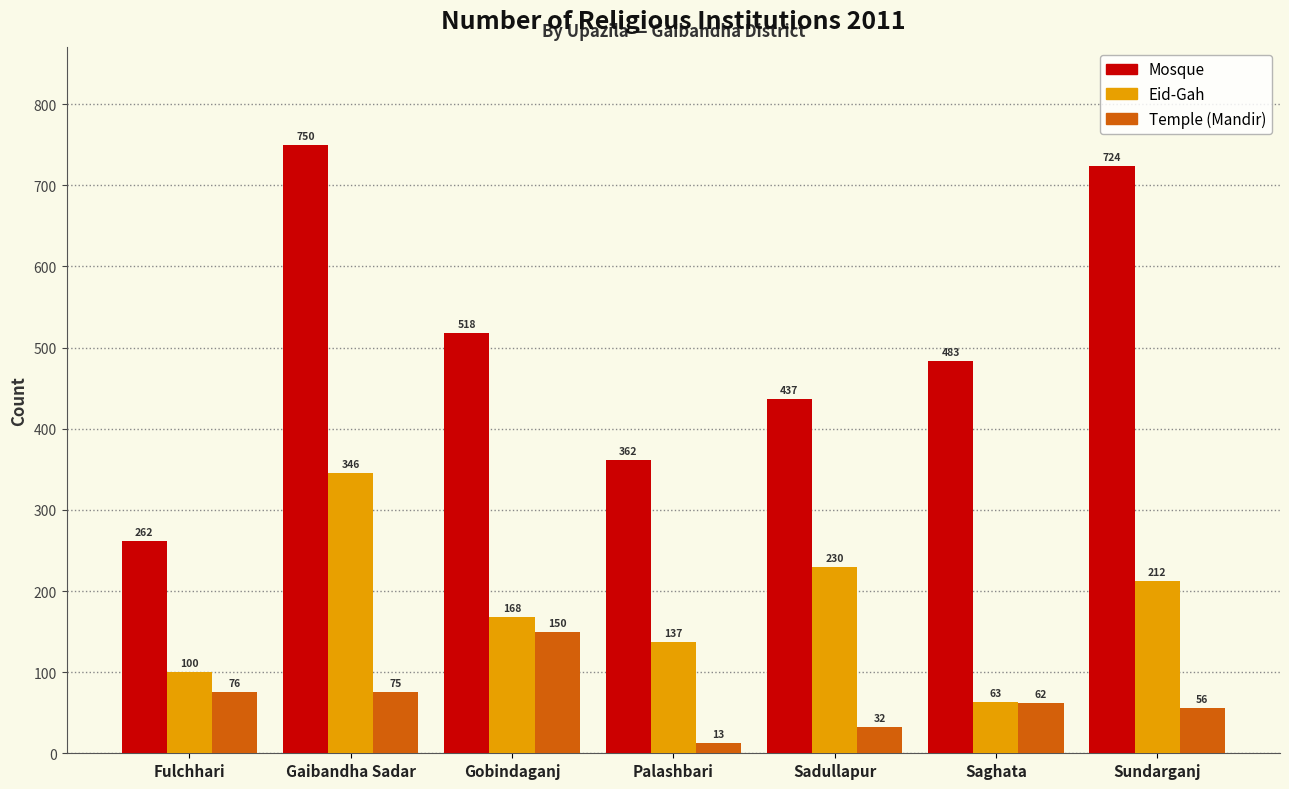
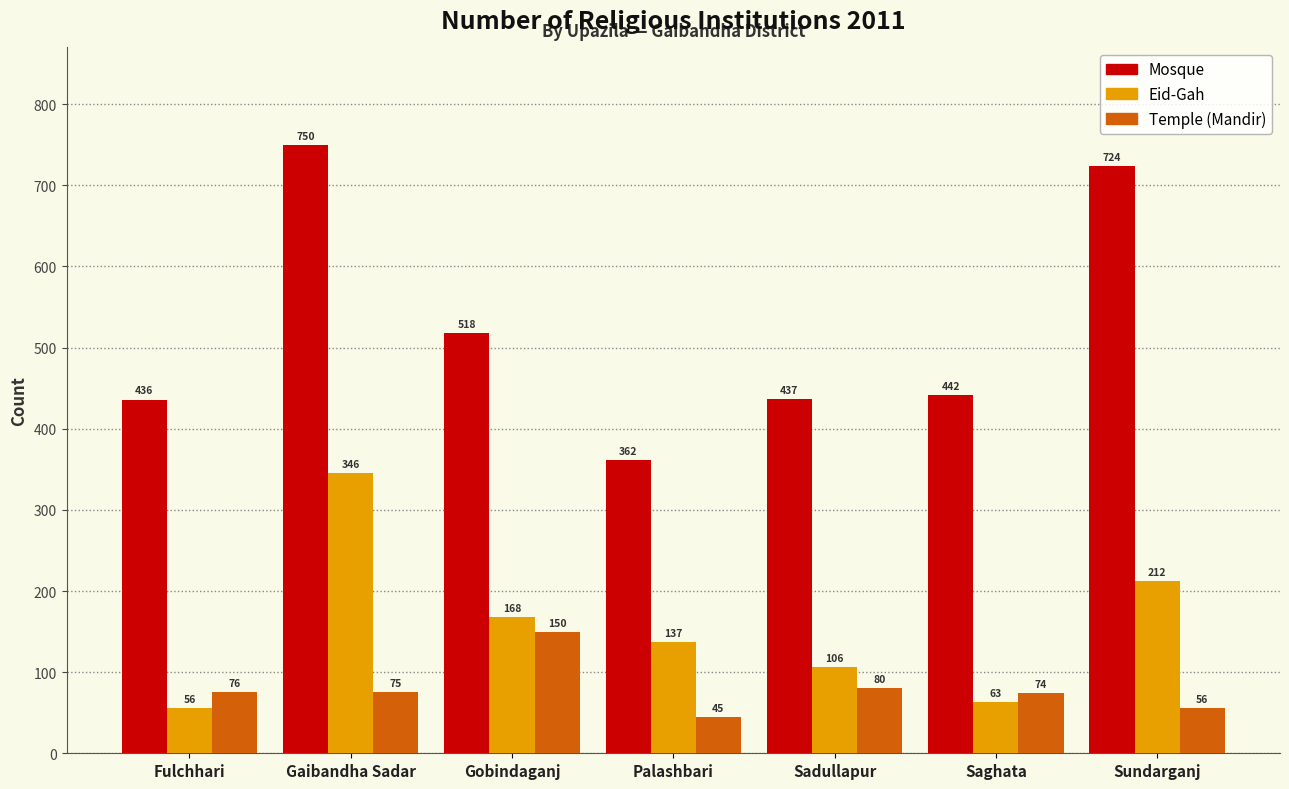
Mosque, Fulchhari: 262 -> 436
Eid-Gah, Fulchhari: 100 -> 56
Temple (Mandir), Palashbari: 13 -> 45
Eid-Gah, Sadullapur: 230 -> 106
Temple (Mandir), Sadullapur: 32 -> 80
Mosque, Saghata: 483 -> 442
Temple (Mandir), Saghata: 62 -> 74
